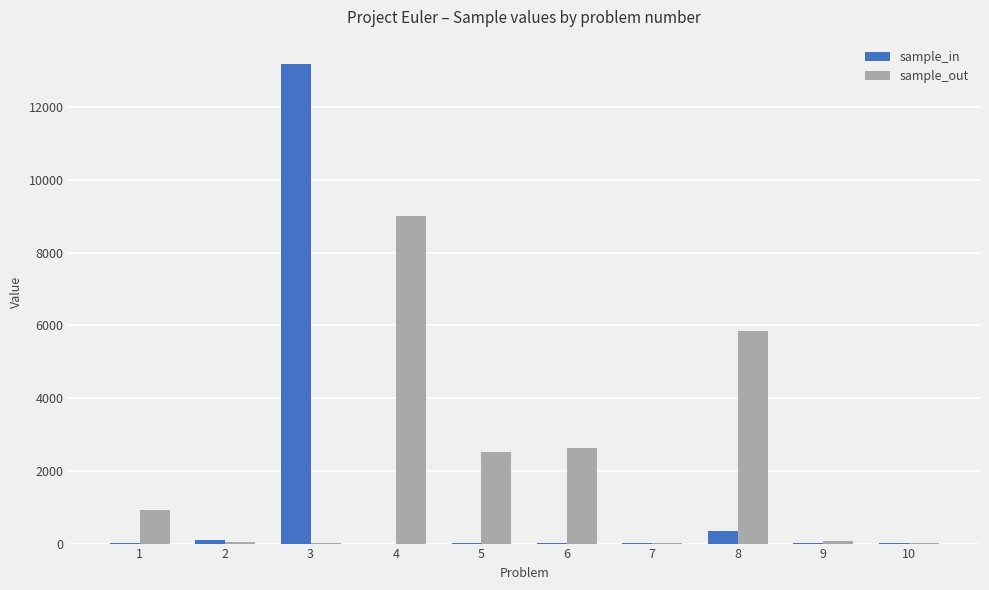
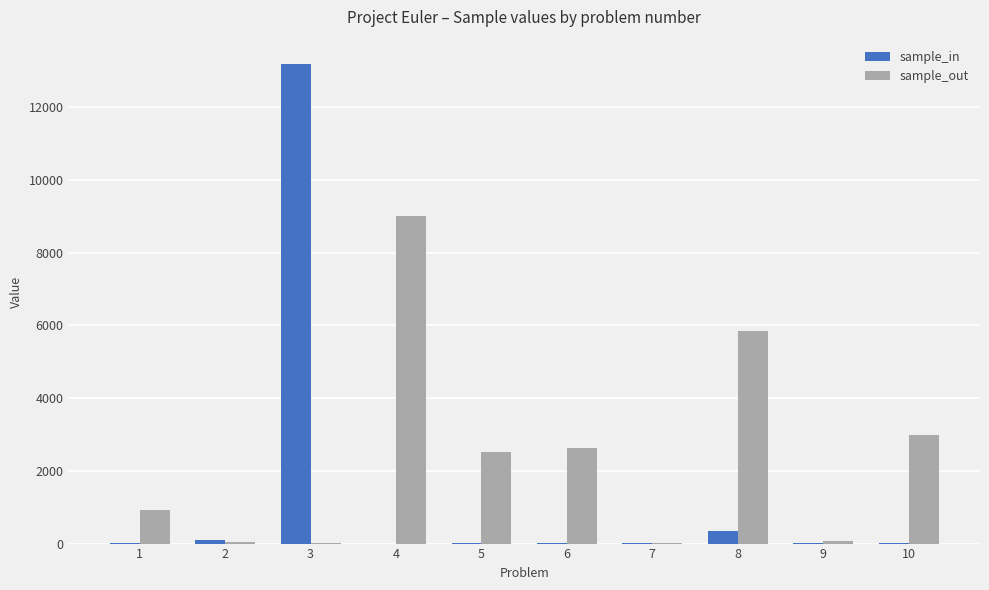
sample_out, 10: 0 -> 3000
